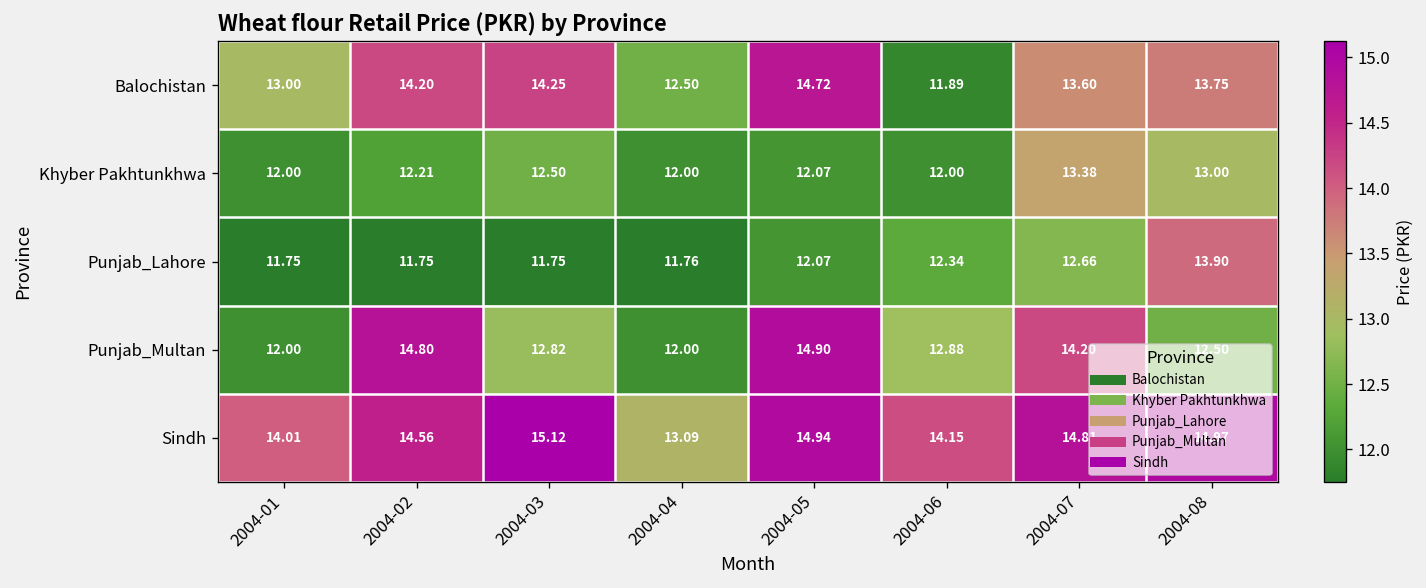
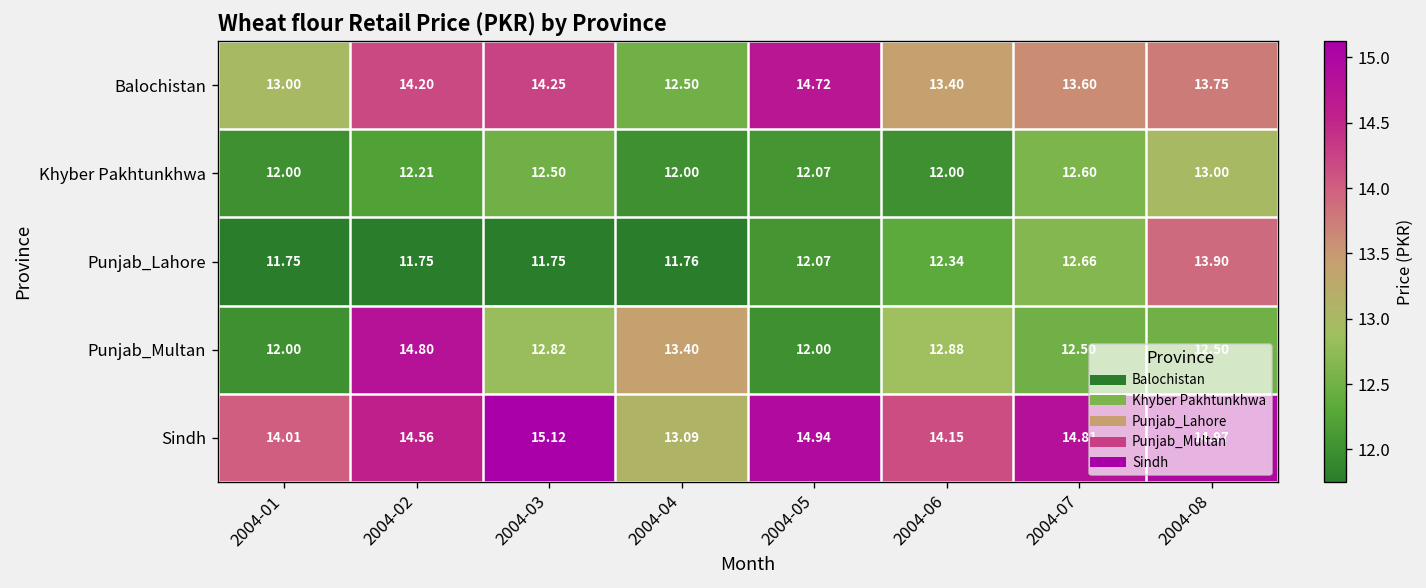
Balochistan, 2004-06: 11.89 -> 13.40
Khyber Pakhtunkhwa, 2004-07: 13.38 -> 12.60
Punjab_Multan, 2004-04: 12.00 -> 13.40
Punjab_Multan, 2004-05: 14.90 -> 12.00
Punjab_Multan, 2004-07: 14.20 -> 12.50
